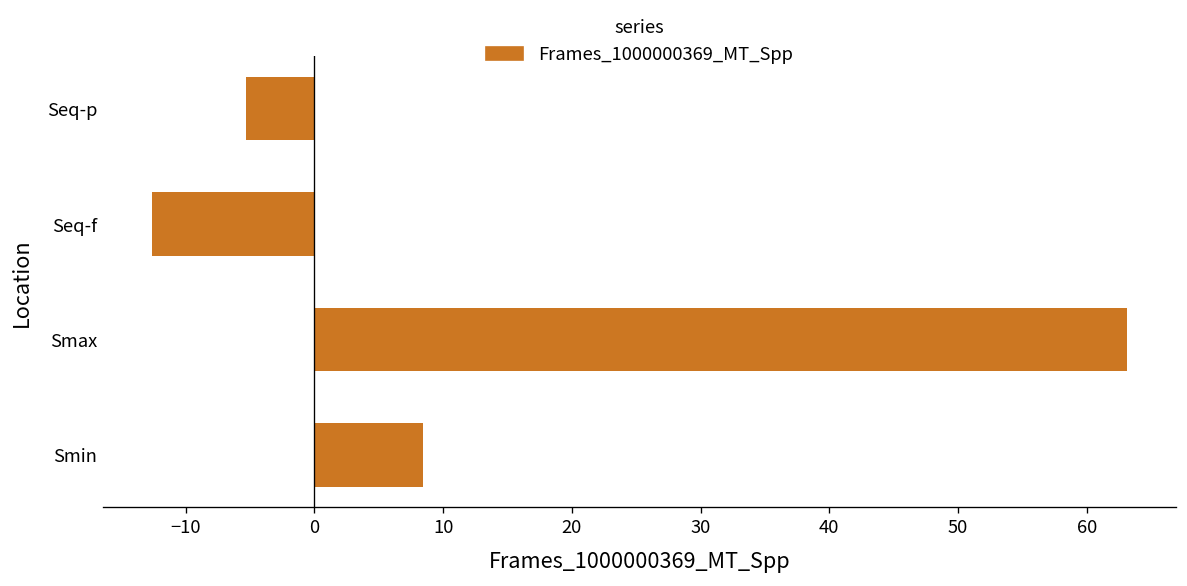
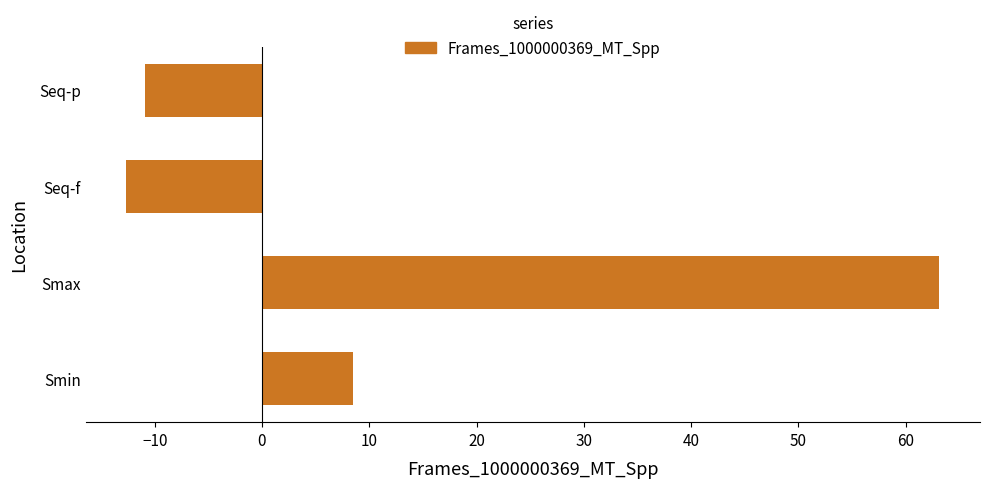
Seq-p: -5.3 -> -10.9
